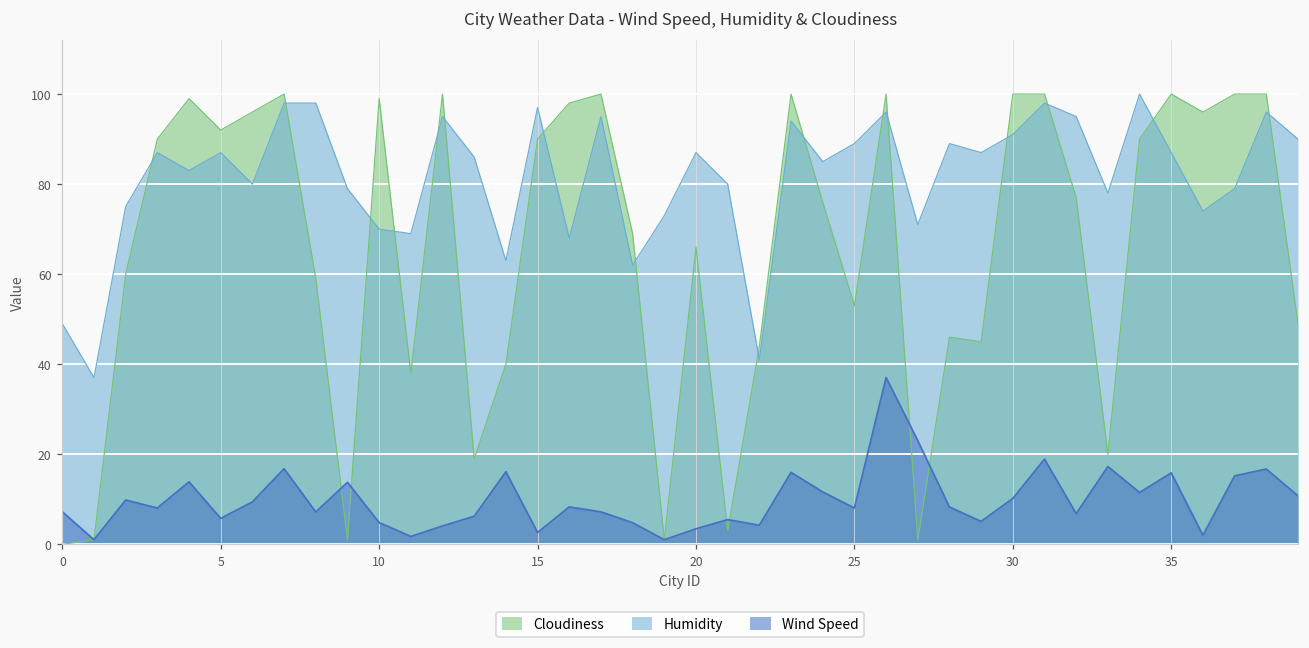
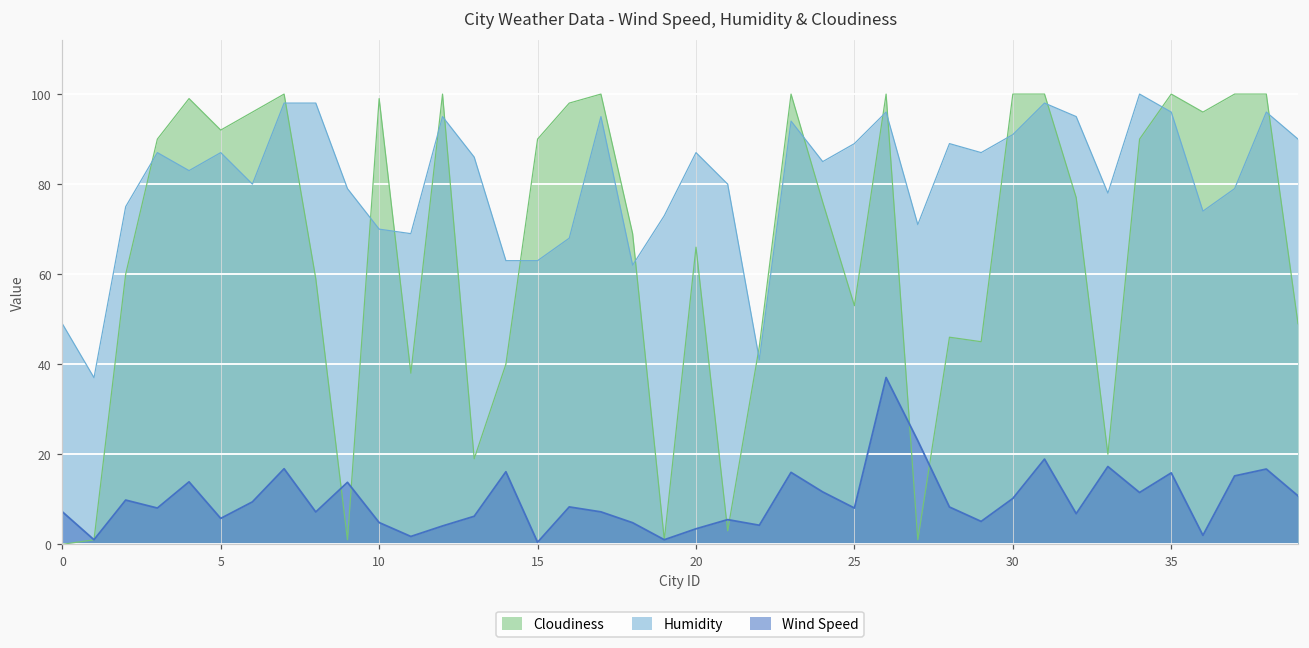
Humidity, 15: 97 -> 63
Wind Speed, 15: 3 -> 0
Humidity, 35: 87 -> 96
